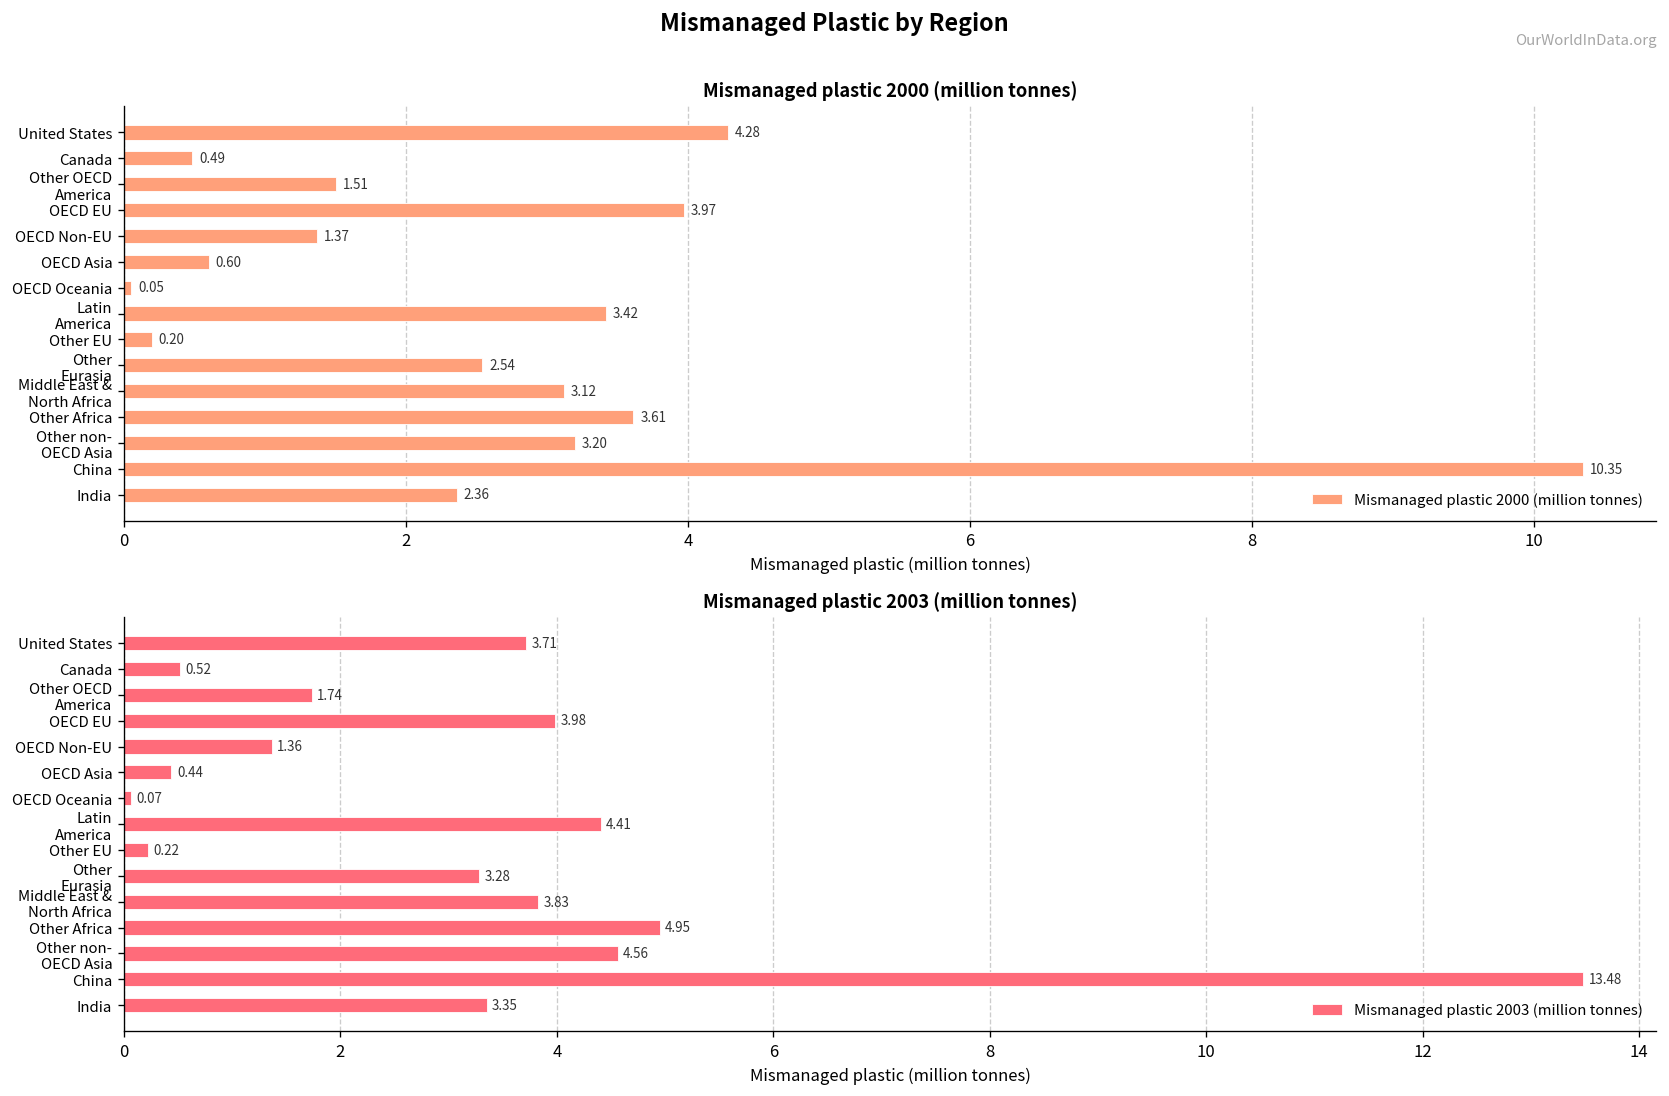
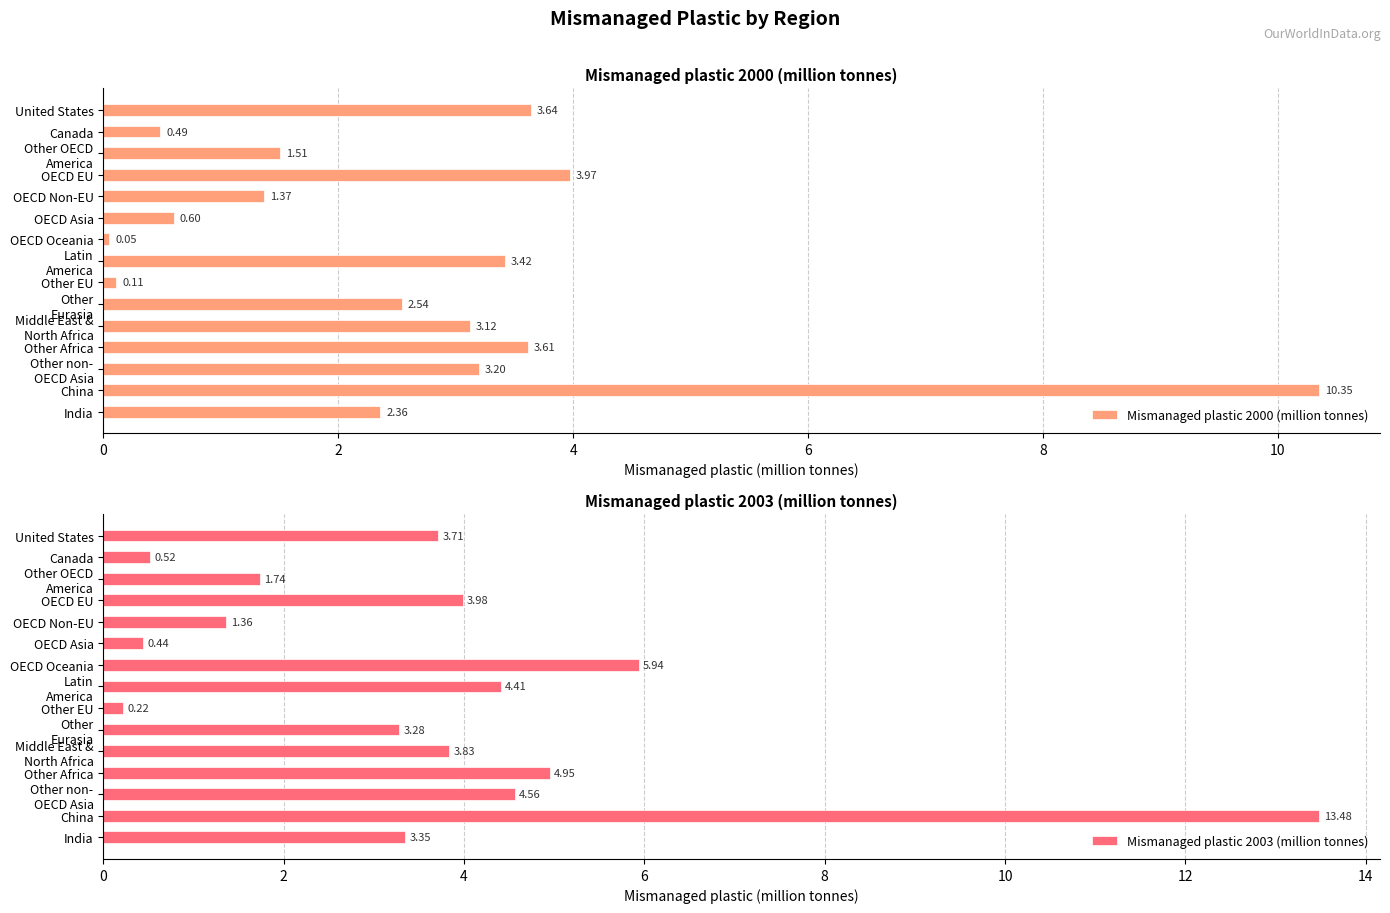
Mismanaged plastic 2000 (million tonnes), United States: 4.28 -> 3.64
Mismanaged plastic 2000 (million tonnes), Other EU: 0.20 -> 0.11
Mismanaged plastic 2003 (million tonnes), OECD Oceania: 0.07 -> 5.94
